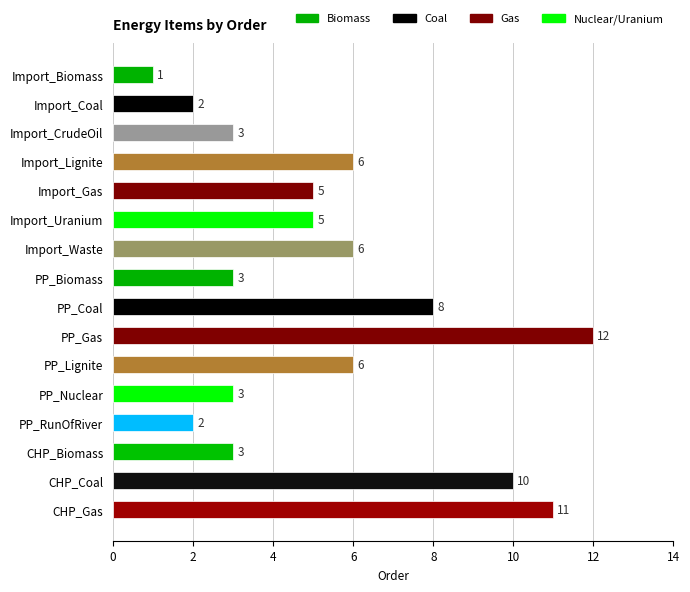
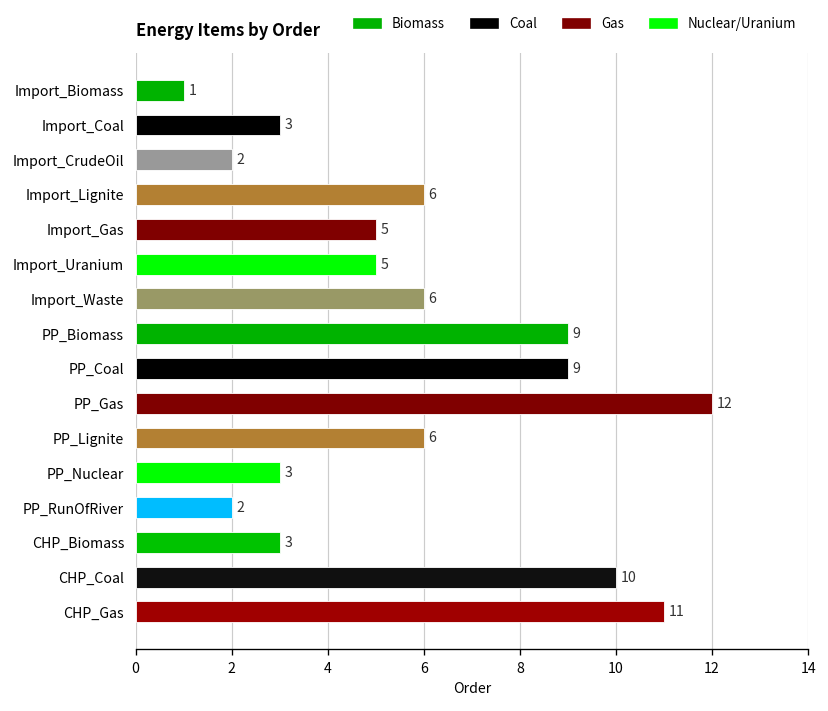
Import_Coal: 2 -> 3
Import_CrudeOil: 3 -> 2
PP_Biomass: 3 -> 9
PP_Coal: 8 -> 9
